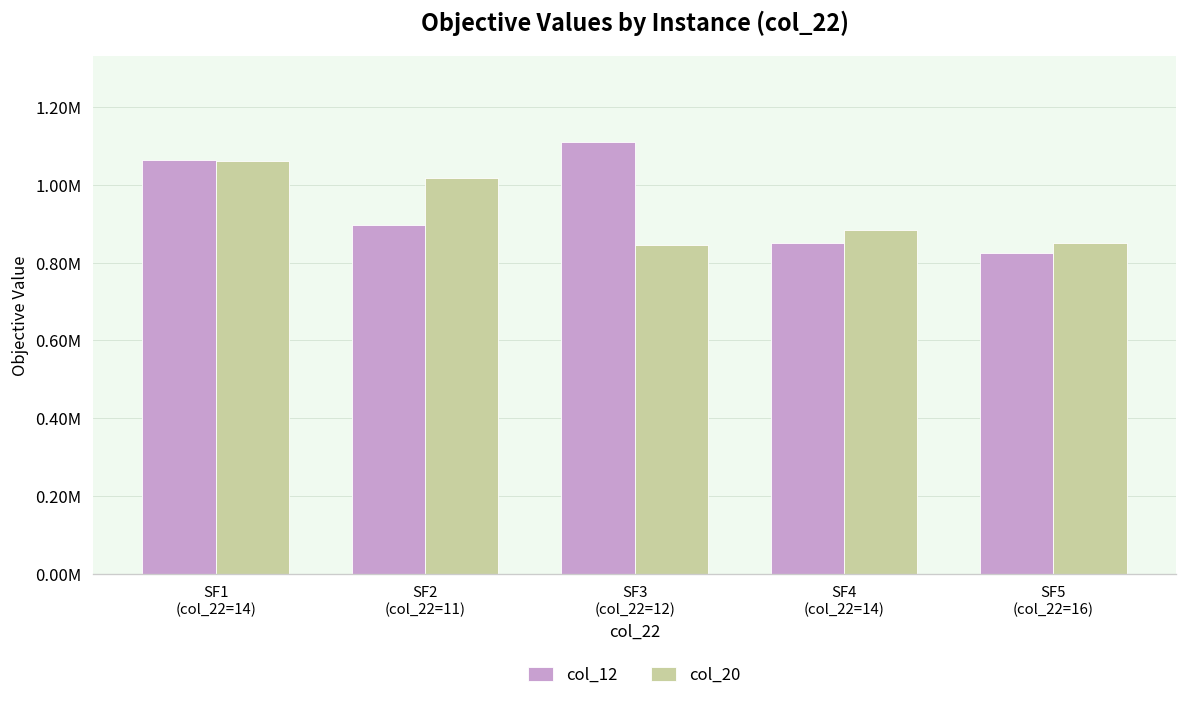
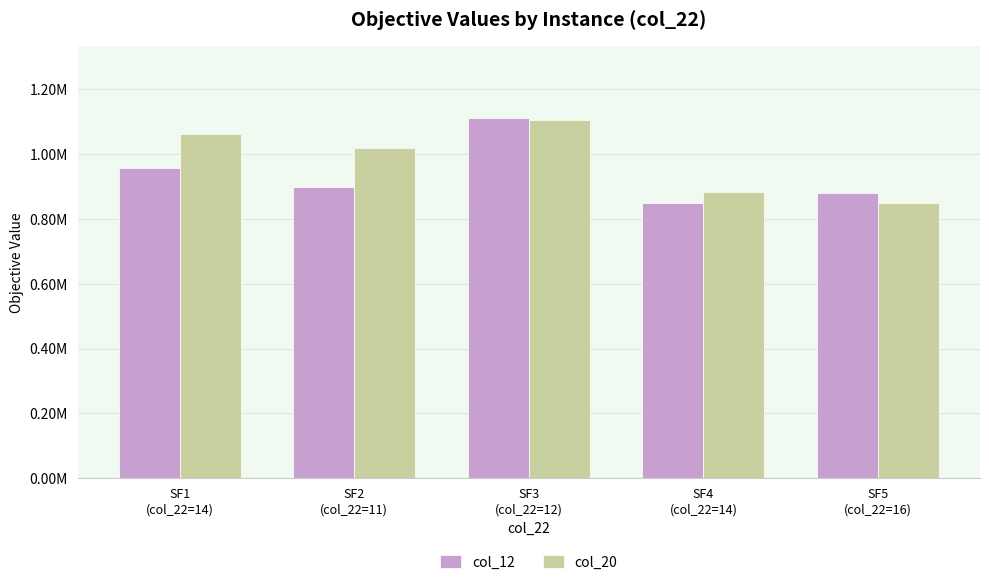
col_12, SF1 (col_22=14): 1060000 -> 960000
col_20, SF3 (col_22=12): 840000 -> 1110000
col_12, SF5 (col_22=16): 820000 -> 880000
